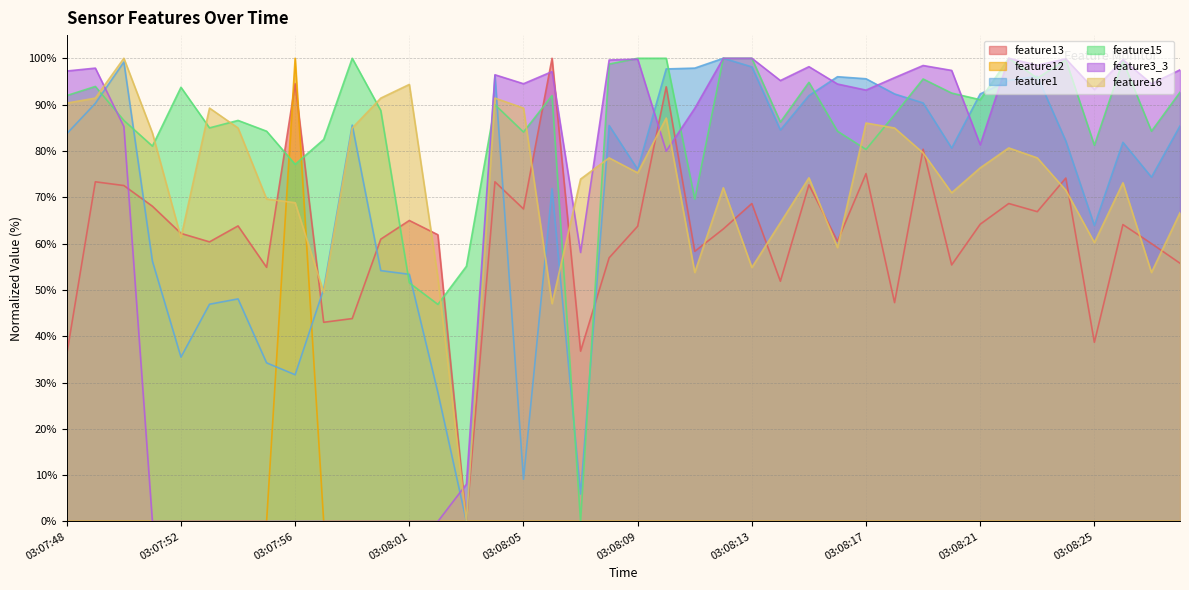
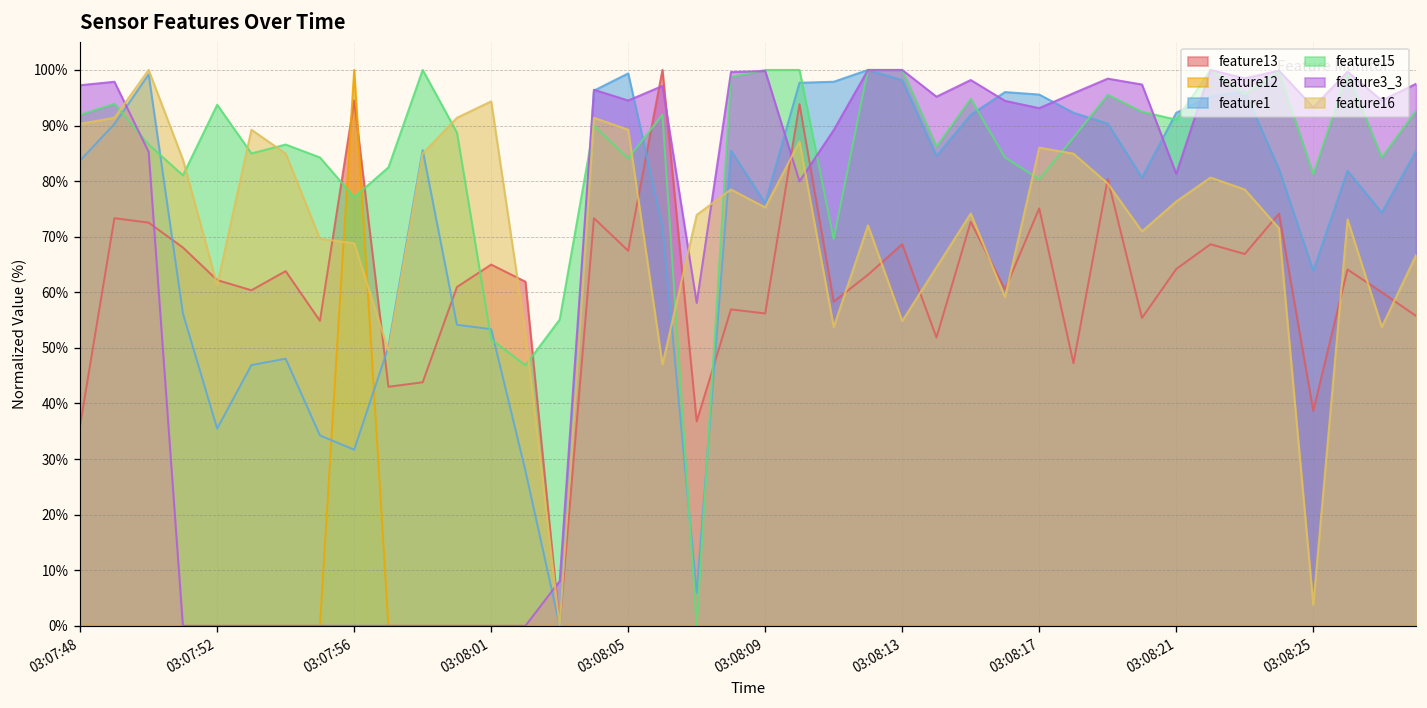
feature1, 03:08:05: 9% -> 99%
feature13, 03:08:09: 64% -> 56%
feature16, 03:08:25: 60% -> 4%
